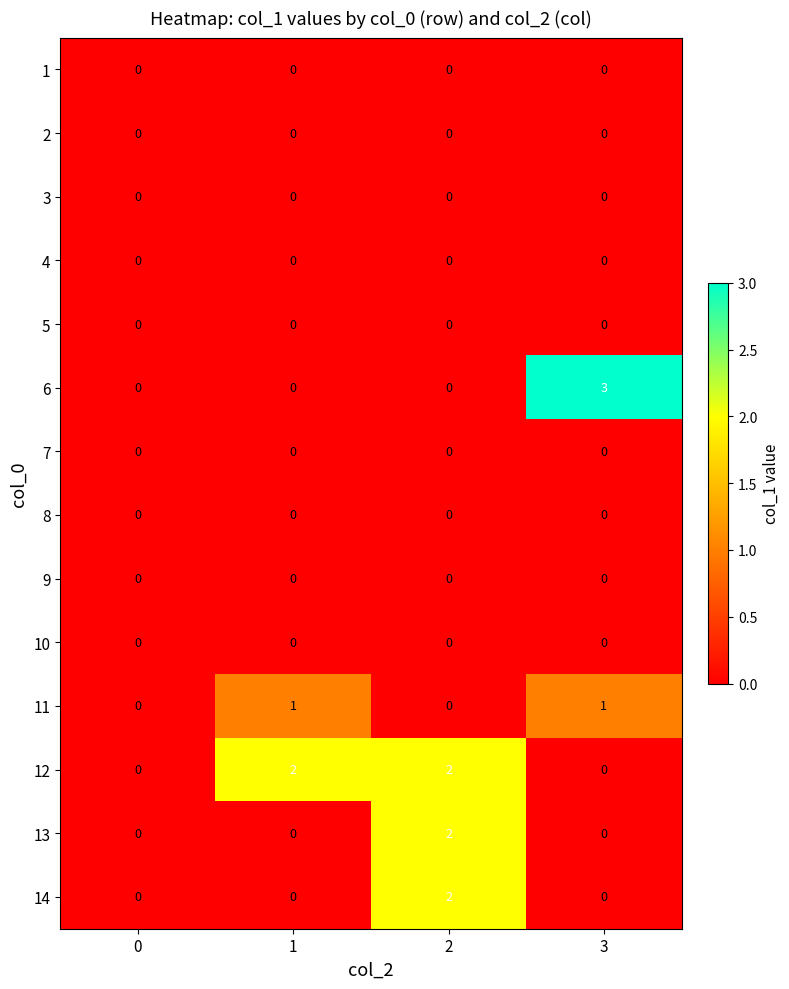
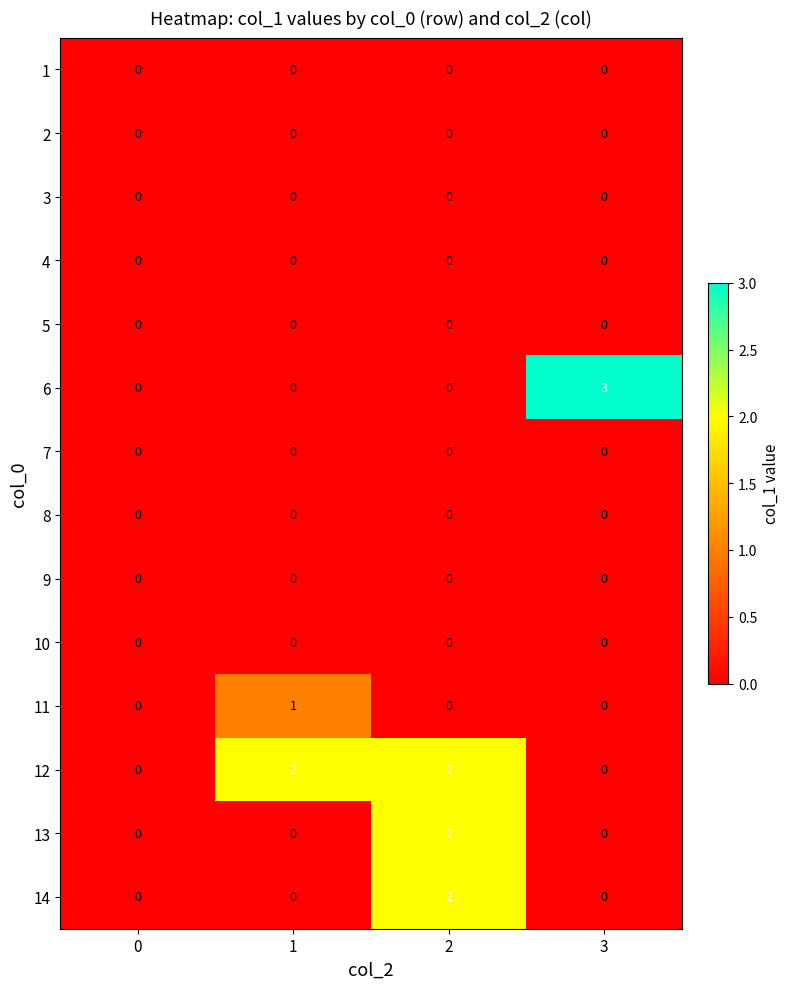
11, 3: 1 -> 0
